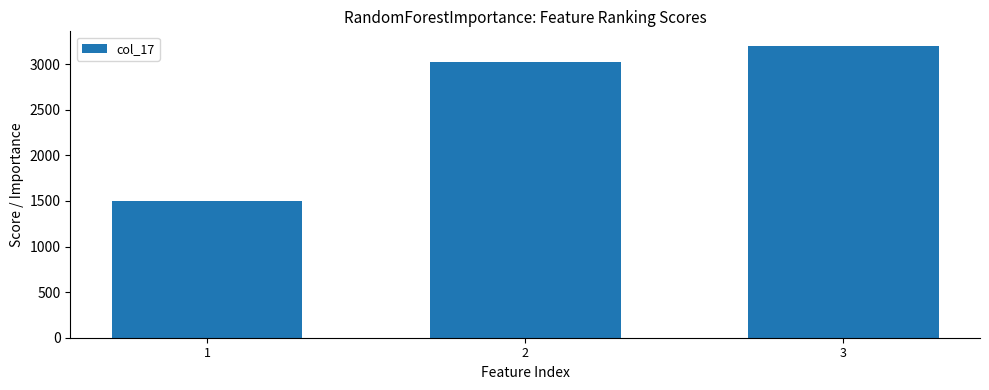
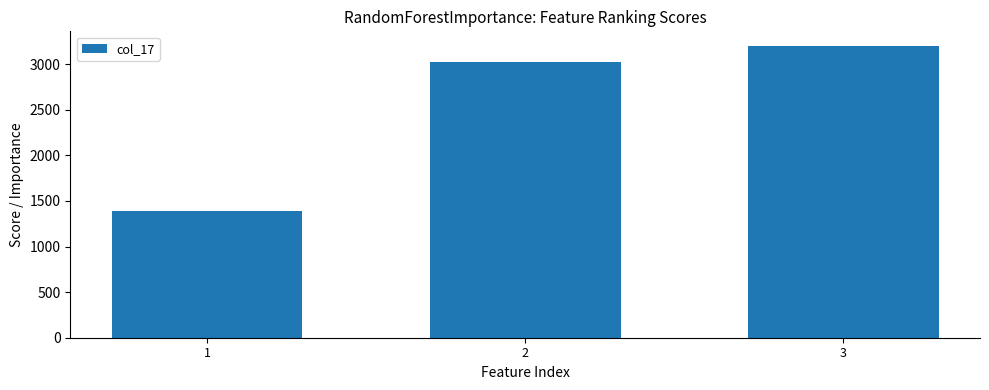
1: 1500 -> 1400
